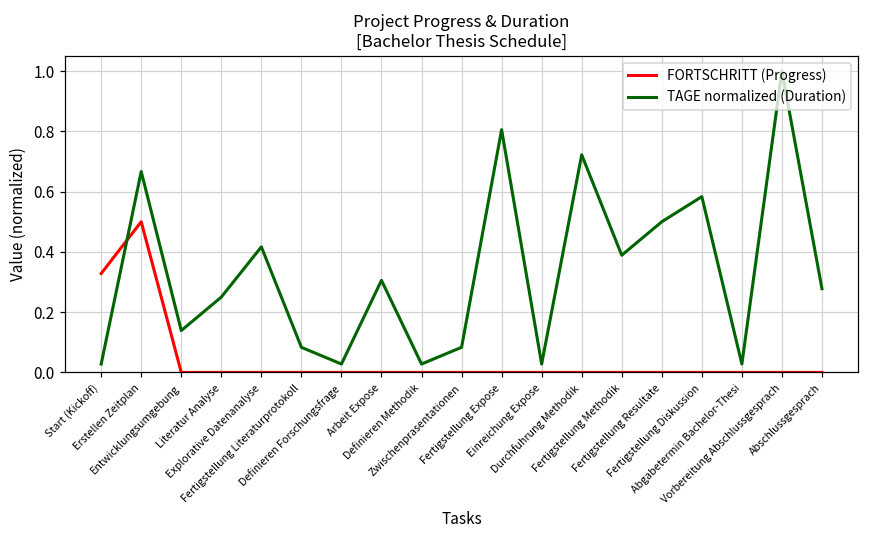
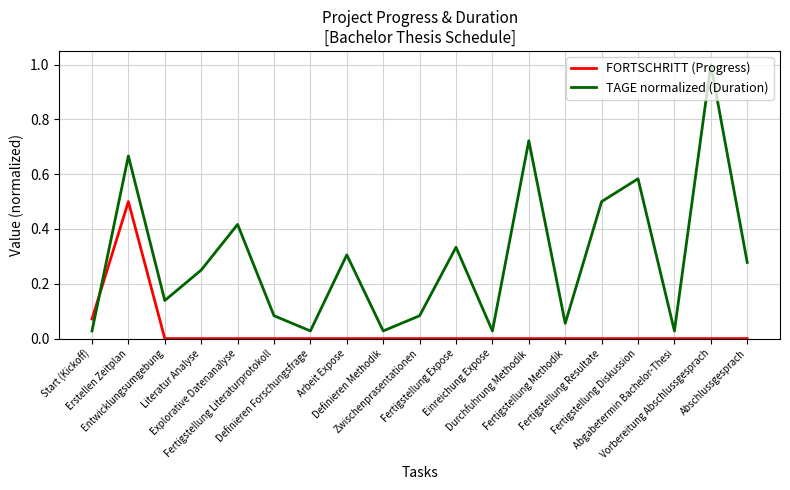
FORTSCHRITT (Progress), Start (Kickoff): 0.33 -> 0.07
TAGE normalized (Duration), Fertigstellung Expose: 0.81 -> 0.33
TAGE normalized (Duration), Fertigstellung Methodik: 0.39 -> 0.06
